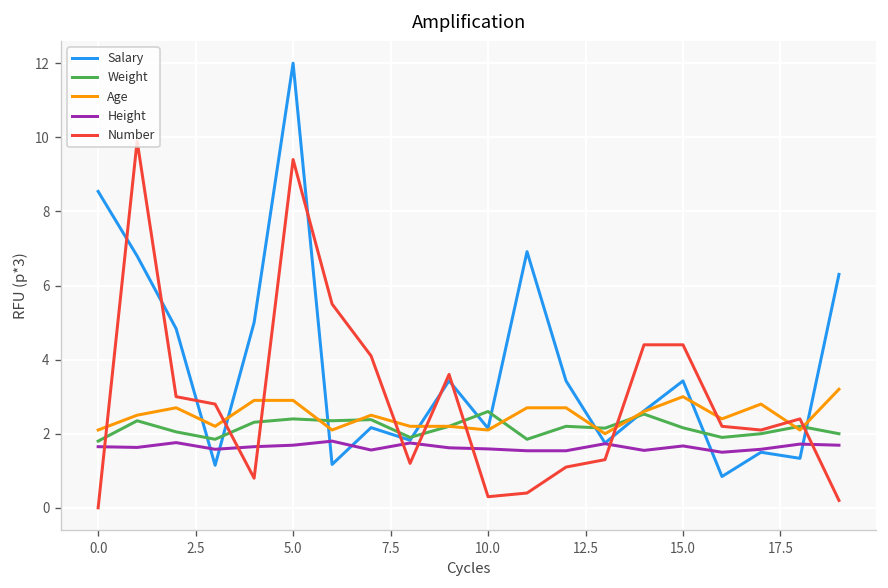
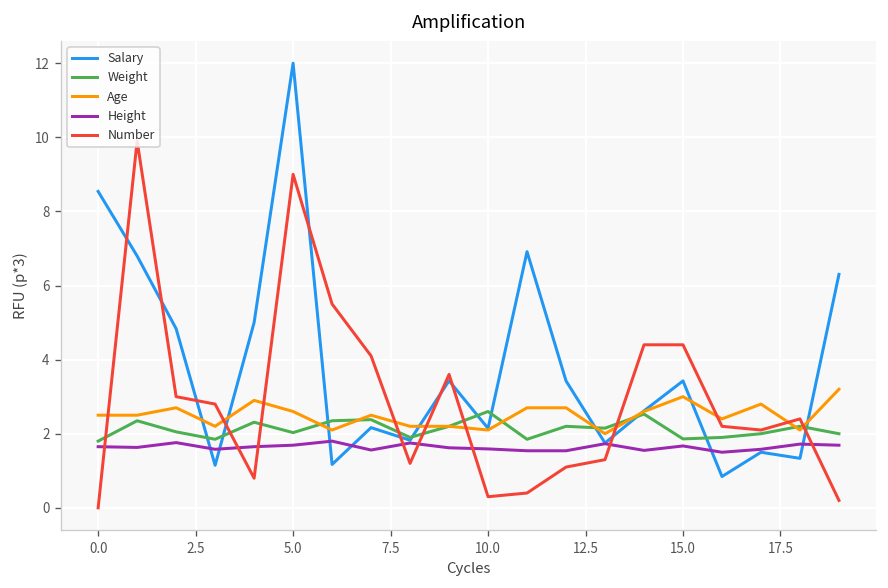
Age, 0.0: 2.1 -> 2.5
Weight, 5.0: 2.4 -> 2.0
Age, 5.0: 2.9 -> 2.6
Number, 5.0: 9.4 -> 9.0
Weight, 15.0: 2.2 -> 1.9
